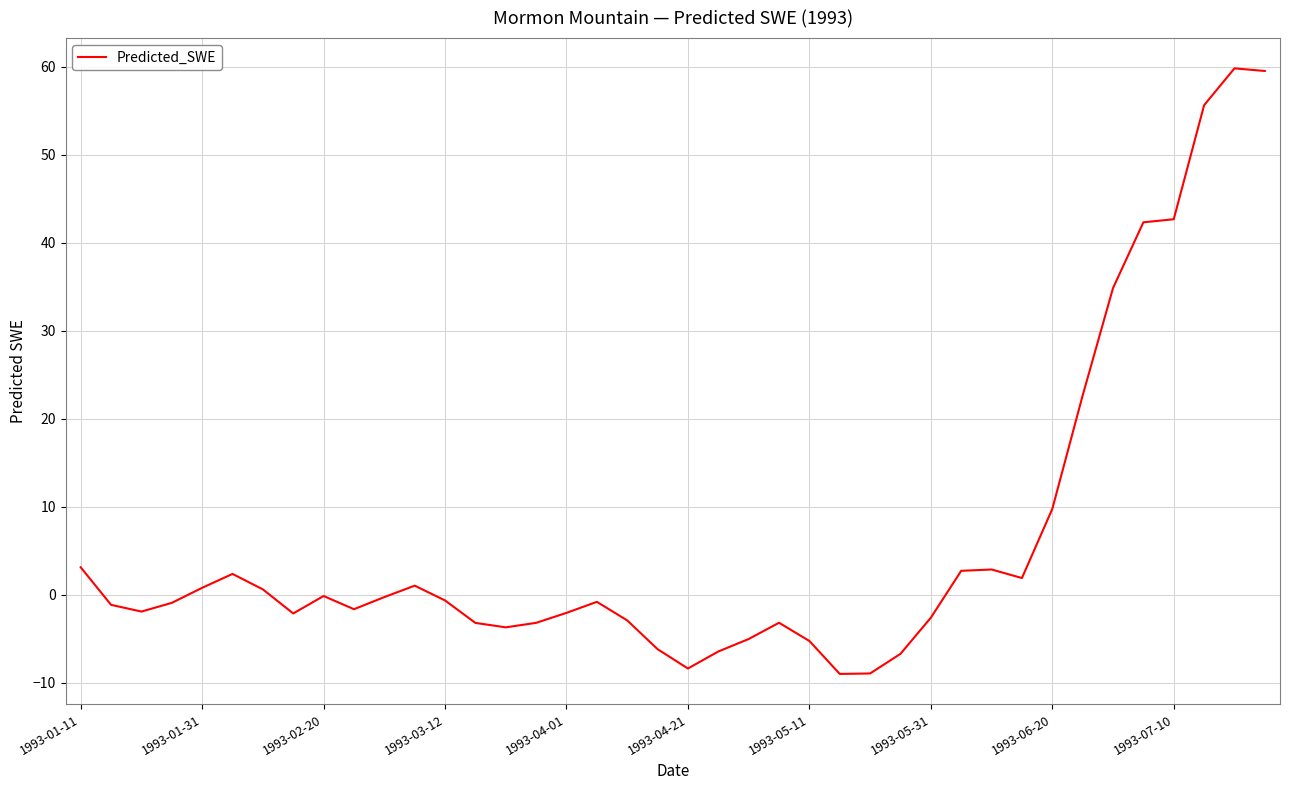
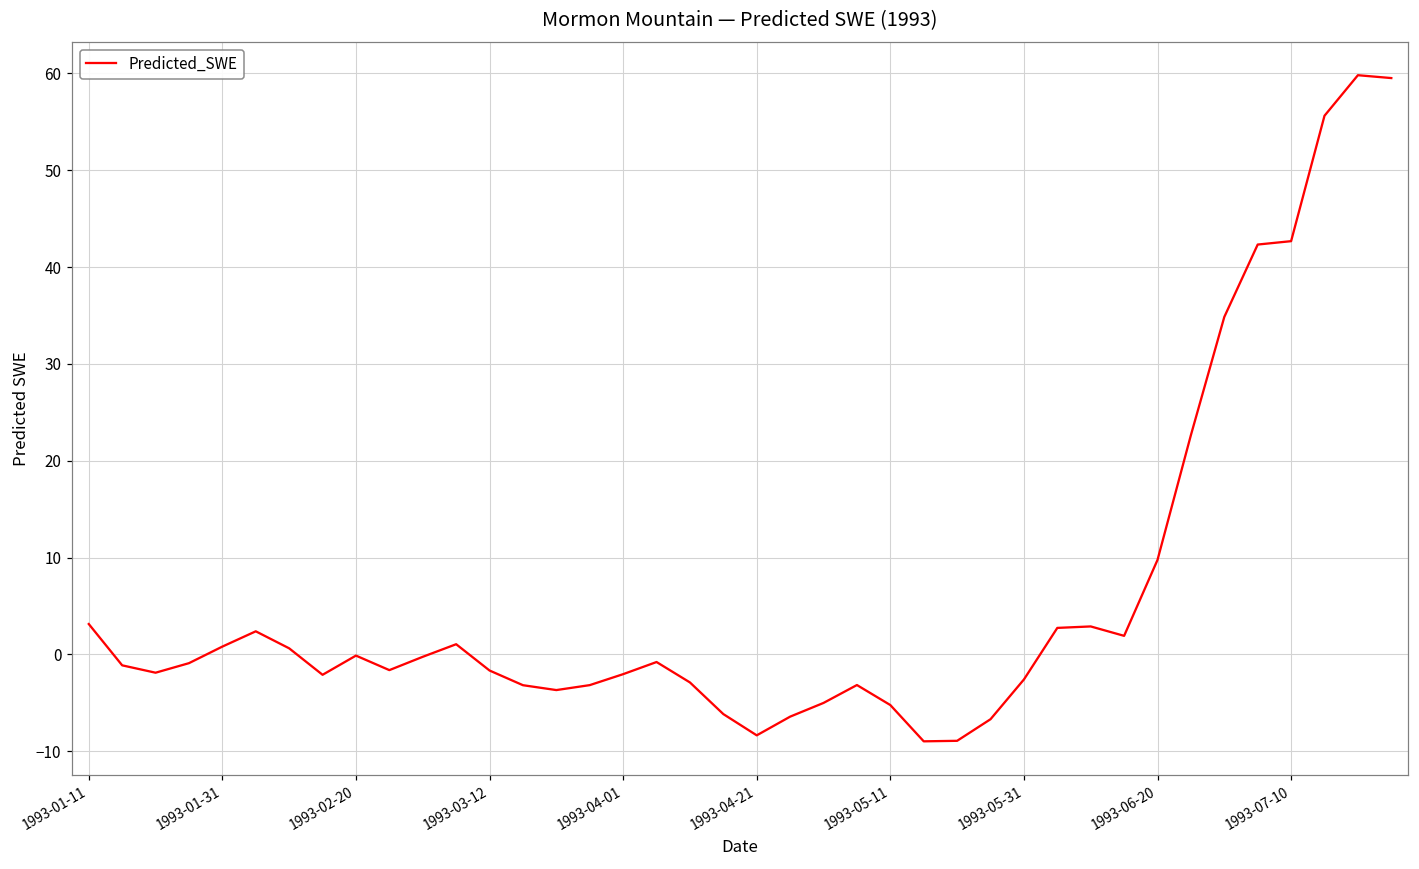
1993-03-12: -1 -> -2
